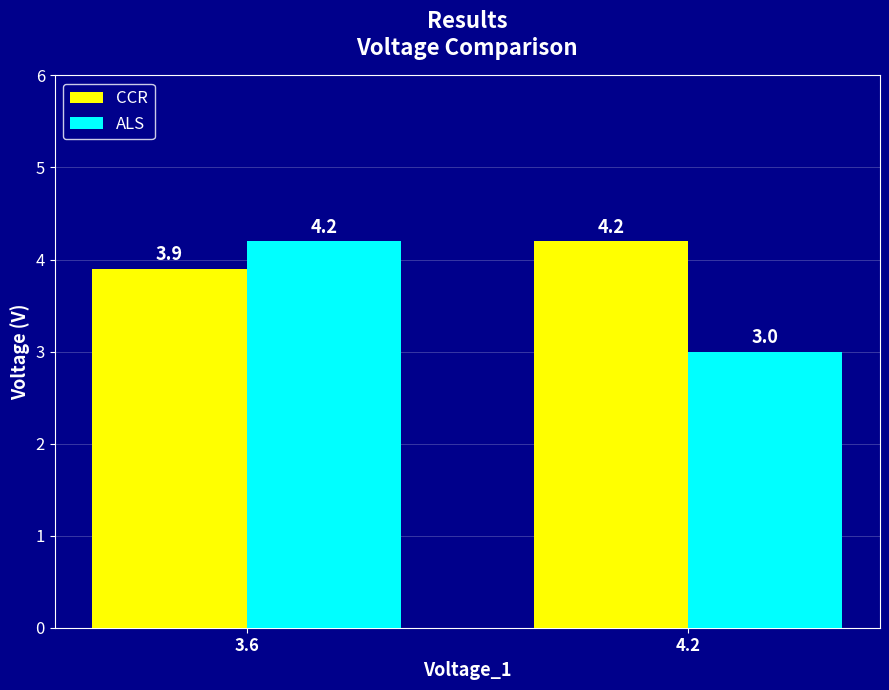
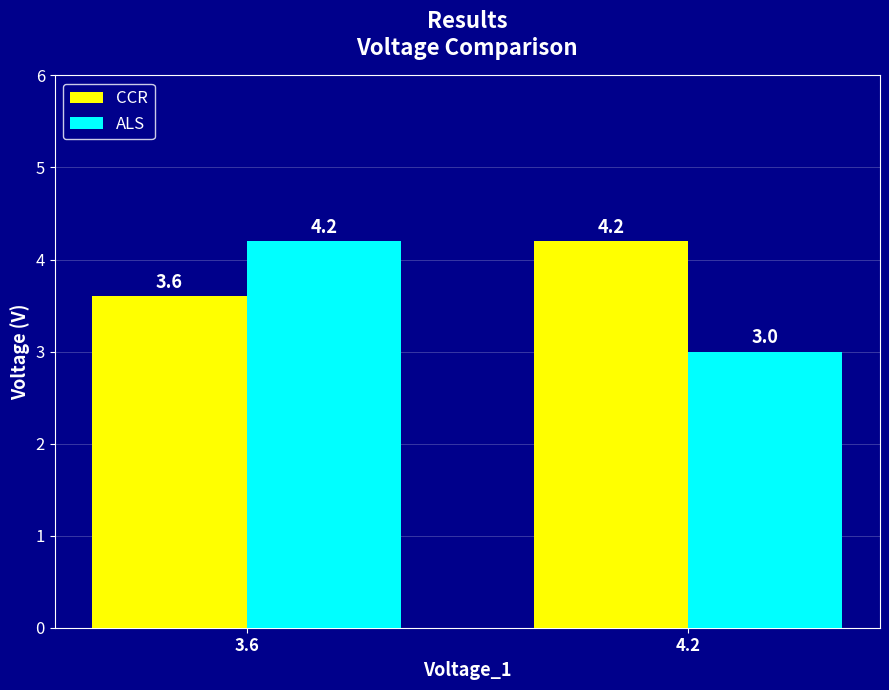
CCR, 3.6: 3.9 -> 3.6
